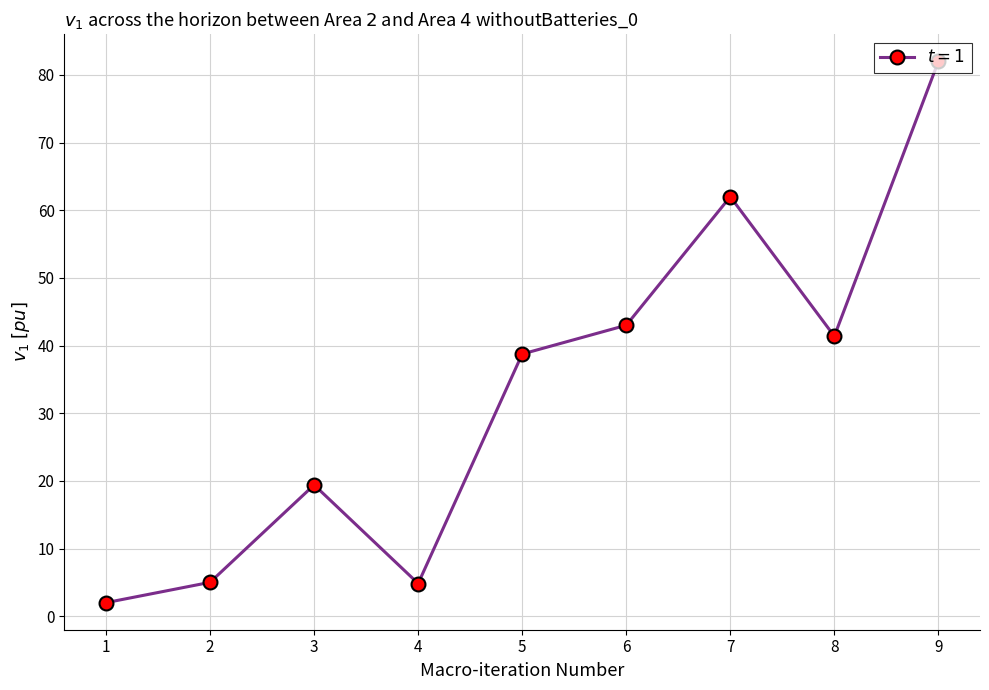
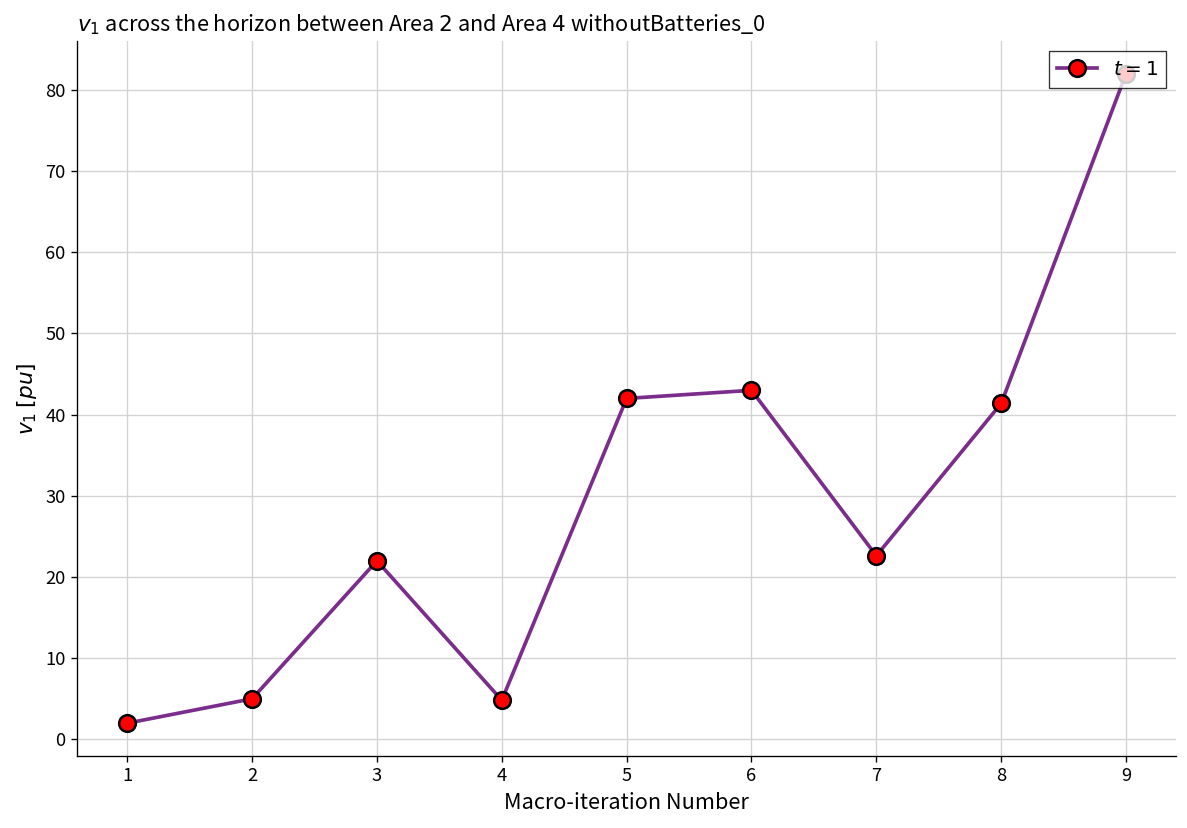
3: 19 -> 22
5: 39 -> 42
7: 62 -> 23
